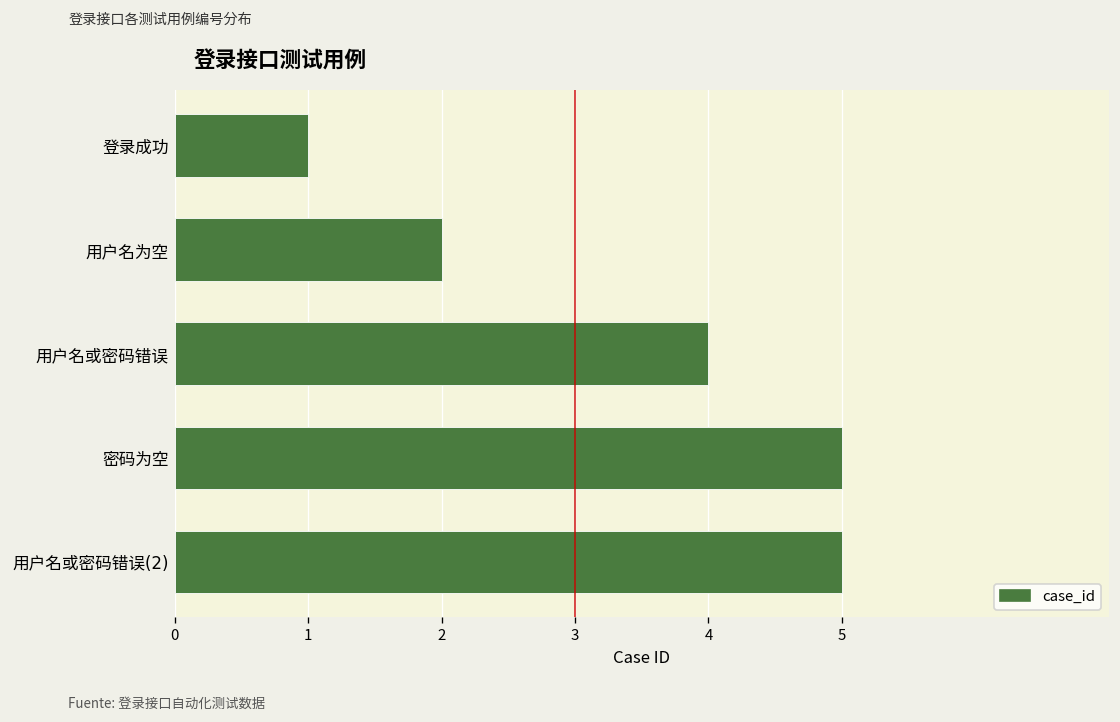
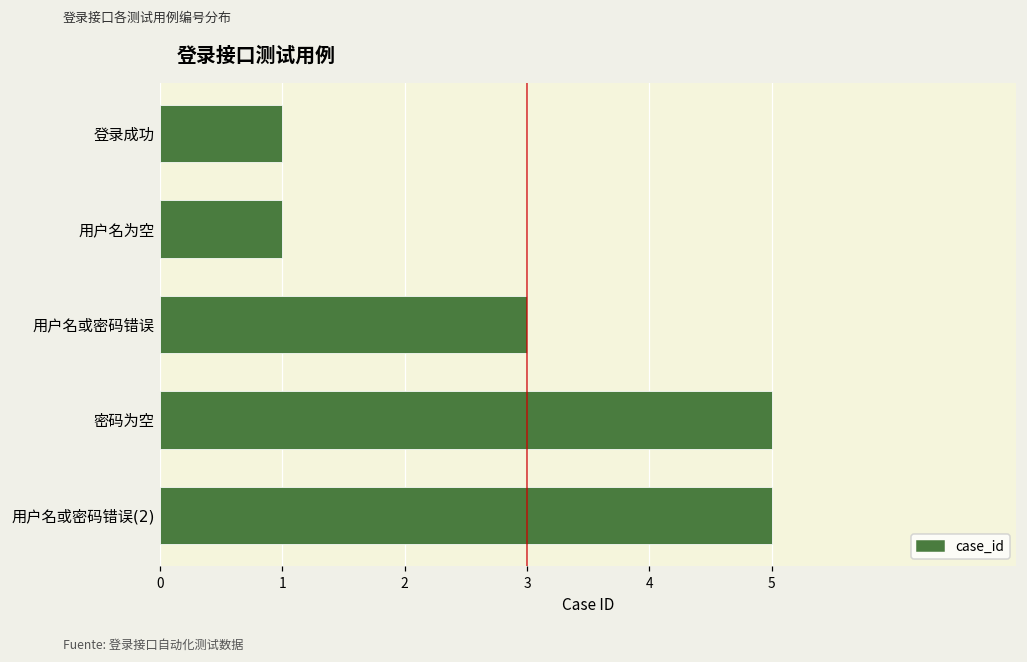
用户名为空: 2 -> 1
用户名或密码错误: 4 -> 3
